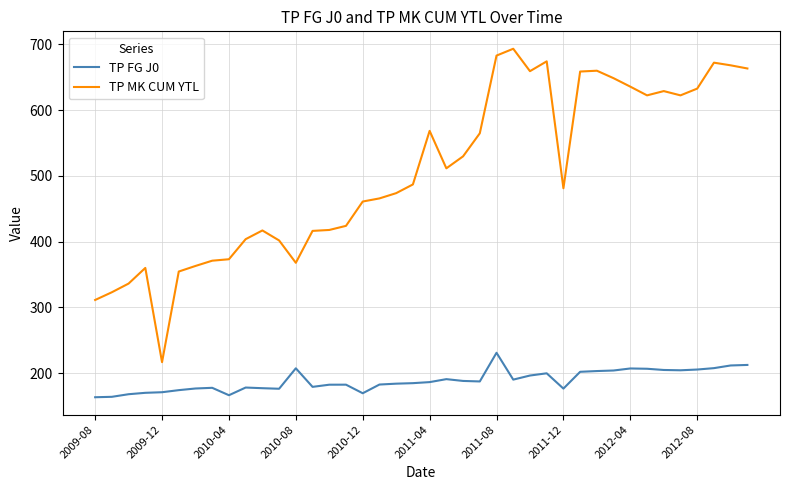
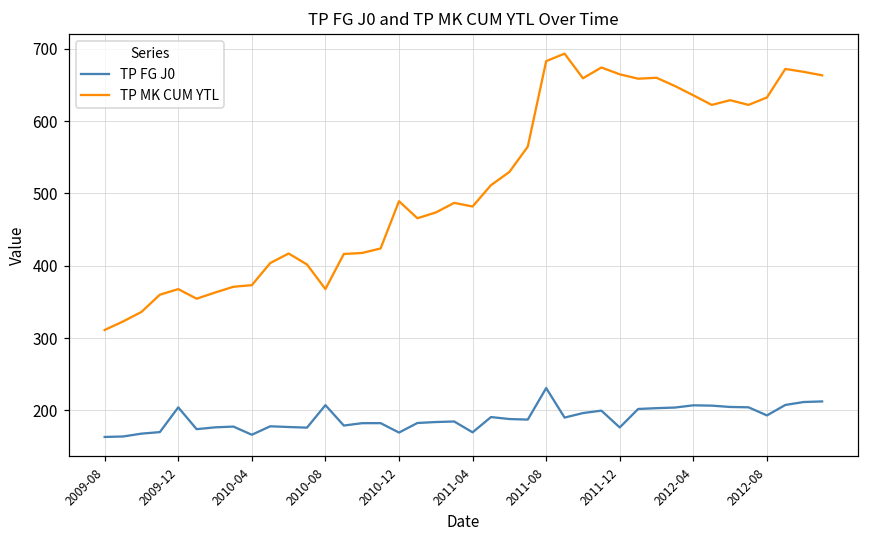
TP FG J0, 2009-12: 170 -> 200
TP MK CUM YTL, 2009-12: 220 -> 370
TP MK CUM YTL, 2010-12: 460 -> 490
TP FG J0, 2011-04: 190 -> 170
TP MK CUM YTL, 2011-04: 570 -> 480
TP MK CUM YTL, 2011-12: 480 -> 660
TP FG J0, 2012-08: 210 -> 190
